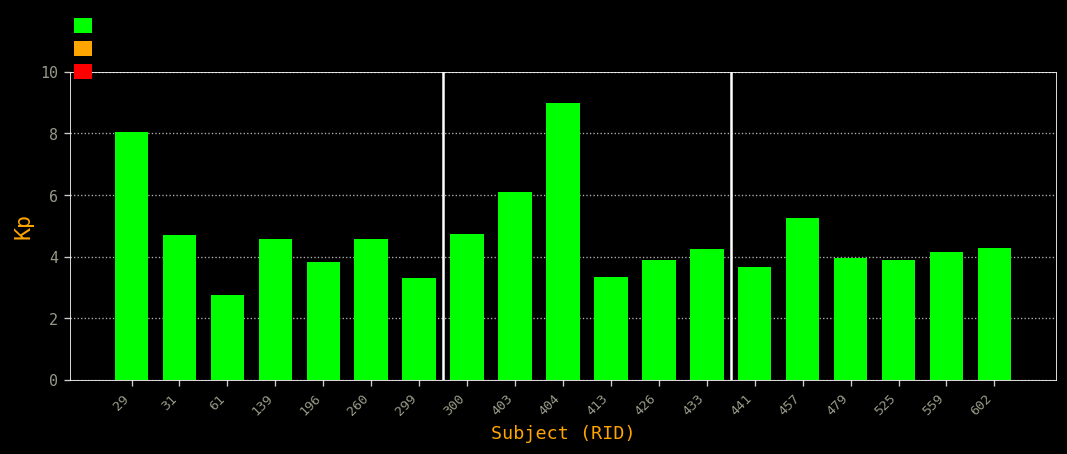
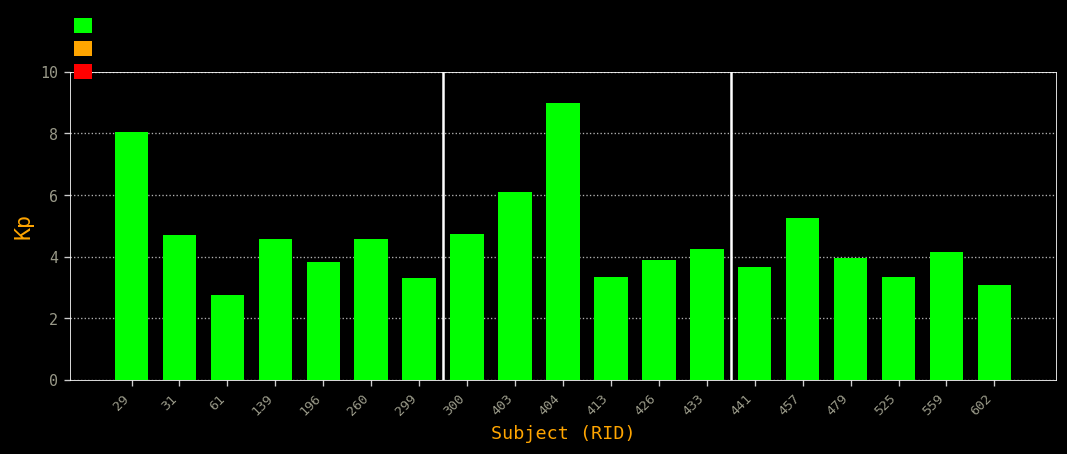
525: 3.9 -> 3.4
602: 4.3 -> 3.1
